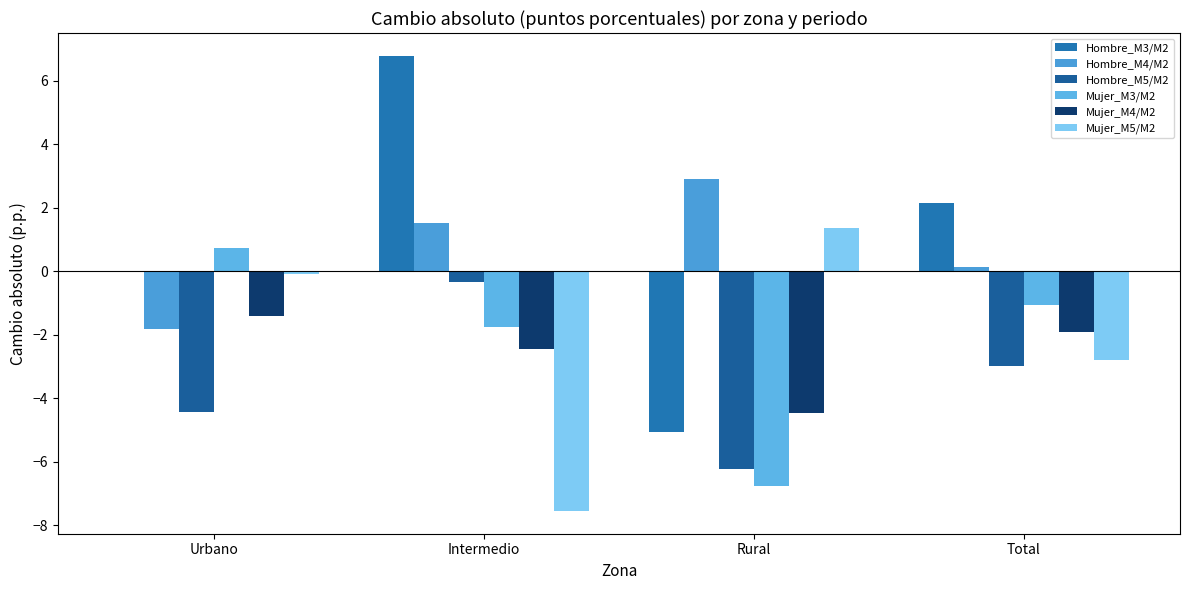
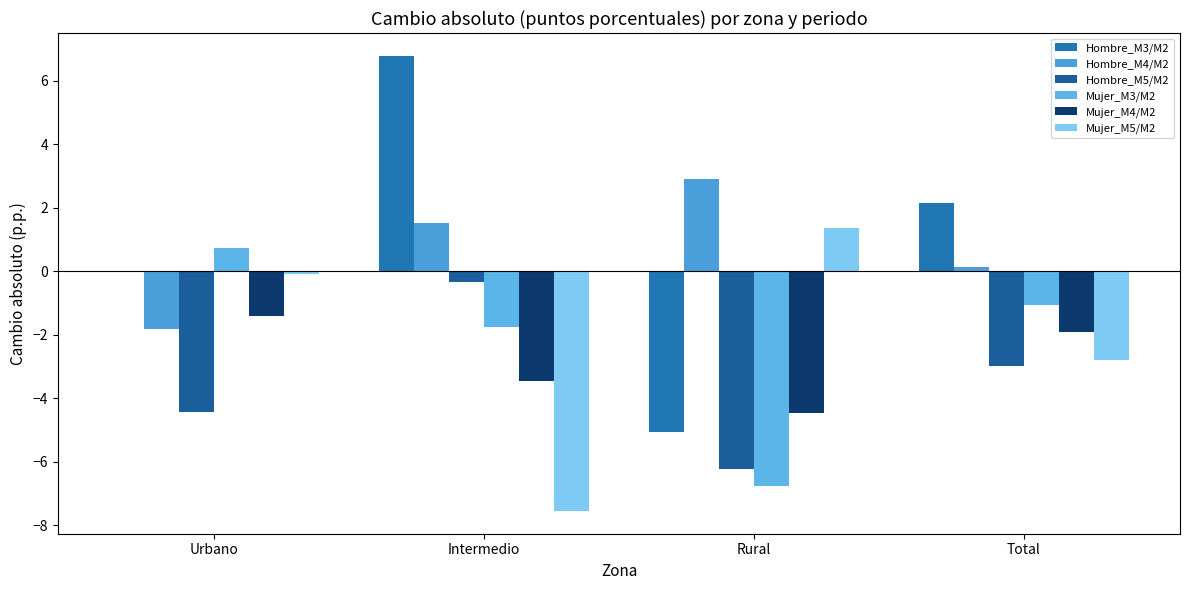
Mujer_M4/M2, Intermedio: -2.5 -> -3.4
